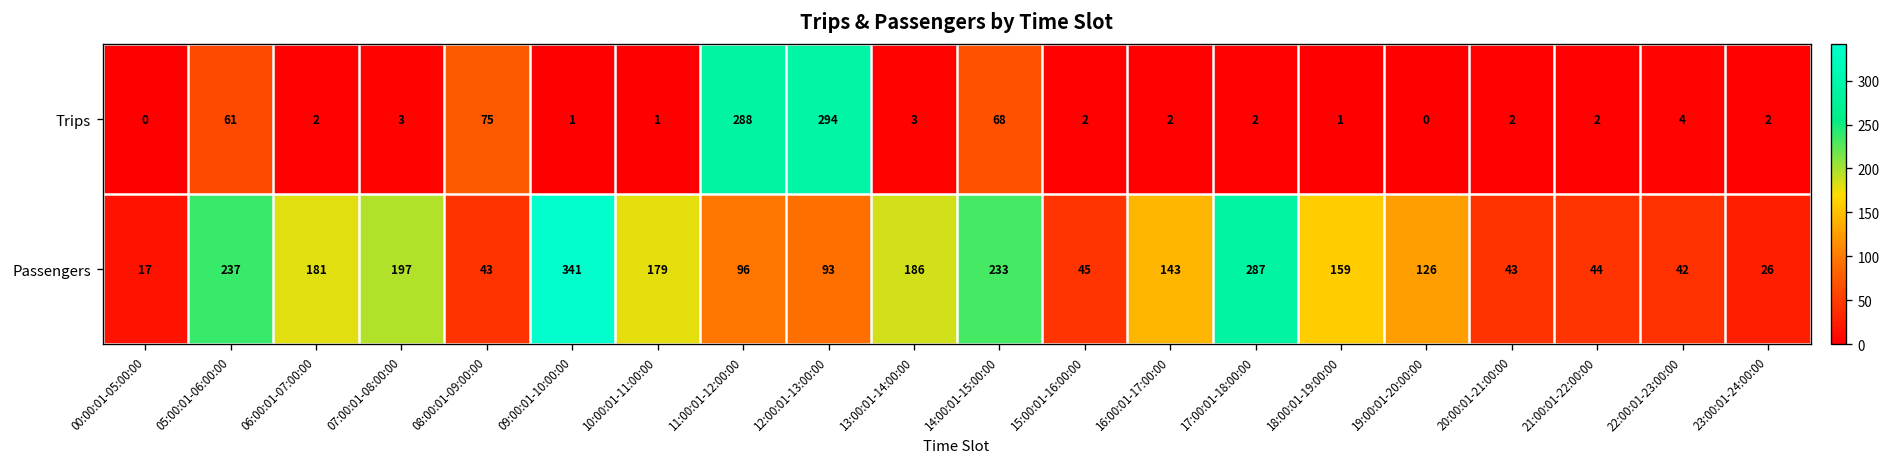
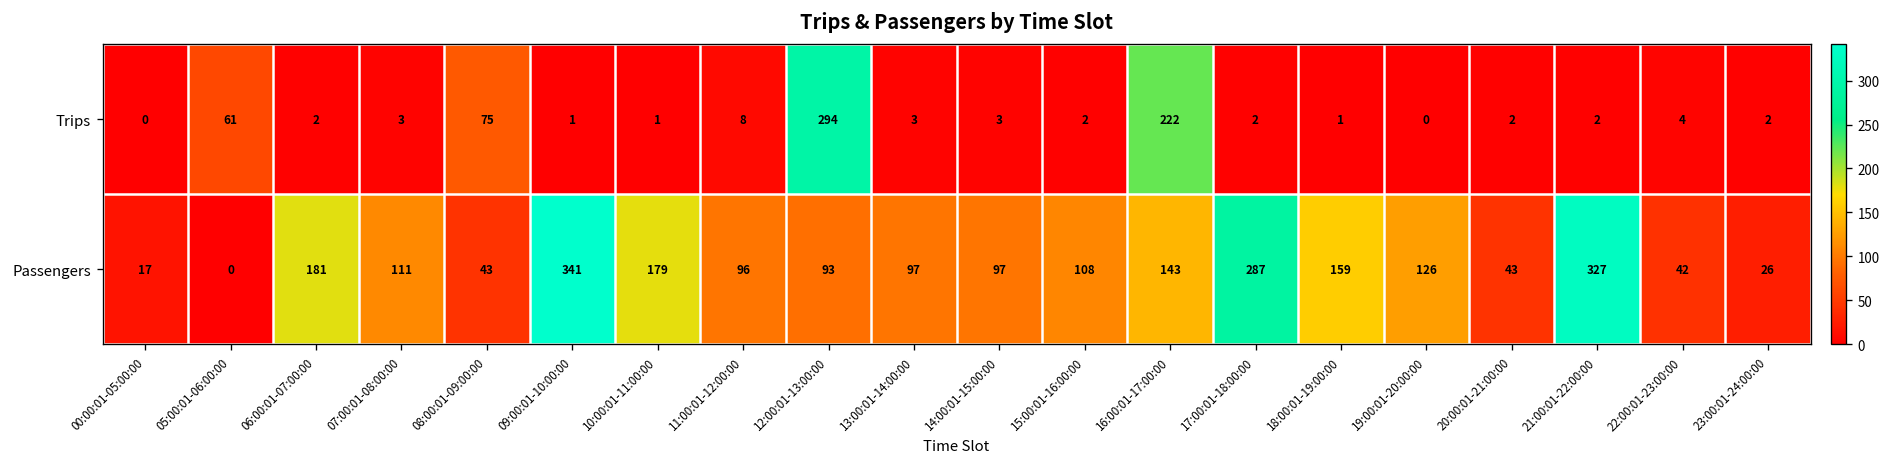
Trips, 11:00:01-12:00:00: 288 -> 8
Trips, 14:00:01-15:00:00: 68 -> 3
Trips, 16:00:01-17:00:00: 2 -> 222
Passengers, 05:00:01-06:00:00: 237 -> 0
Passengers, 07:00:01-08:00:00: 197 -> 111
Passengers, 13:00:01-14:00:00: 186 -> 97
Passengers, 14:00:01-15:00:00: 233 -> 97
Passengers, 15:00:01-16:00:00: 45 -> 108
Passengers, 21:00:01-22:00:00: 44 -> 327
